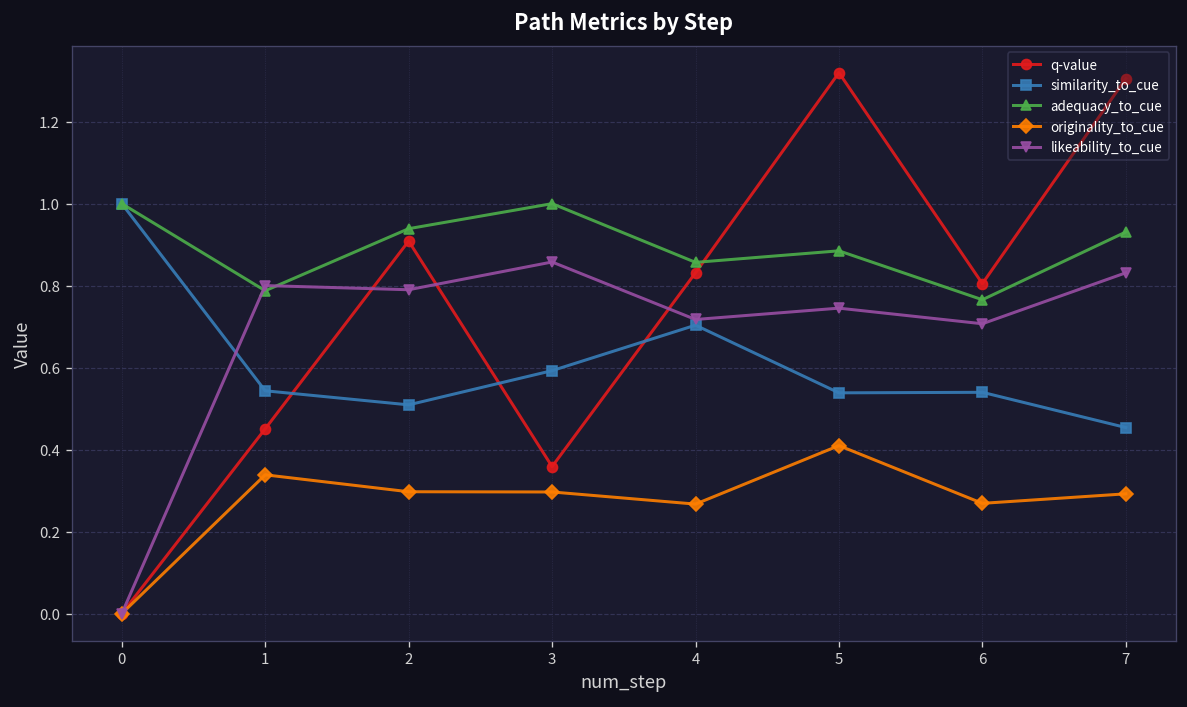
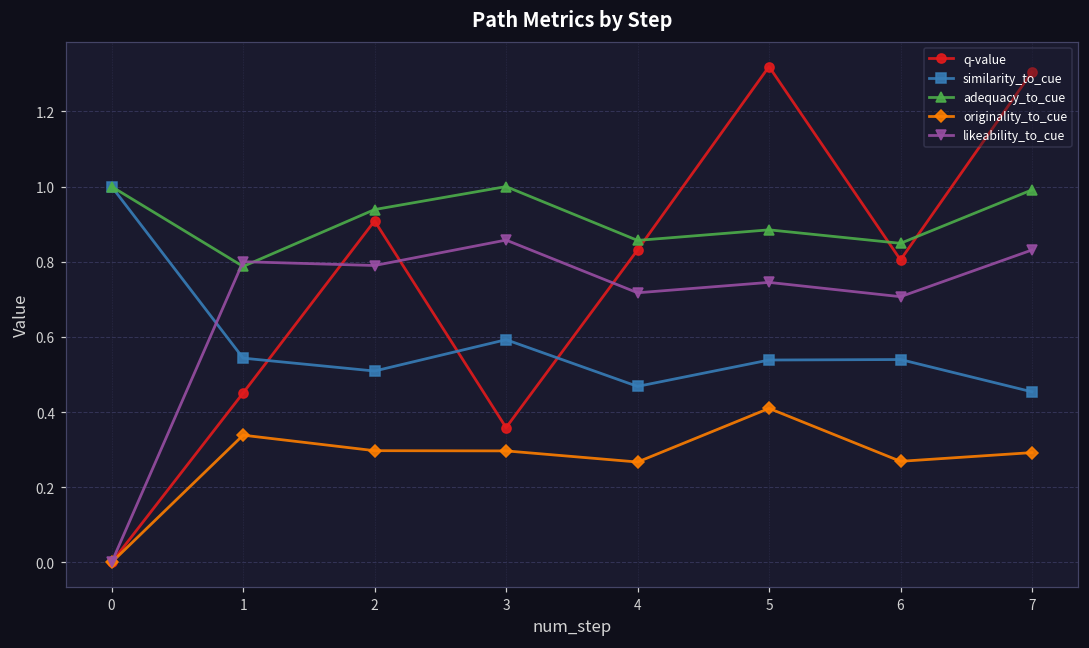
similarity_to_cue, 4: 0.70 -> 0.47
adequacy_to_cue, 6: 0.77 -> 0.85
adequacy_to_cue, 7: 0.93 -> 0.99
